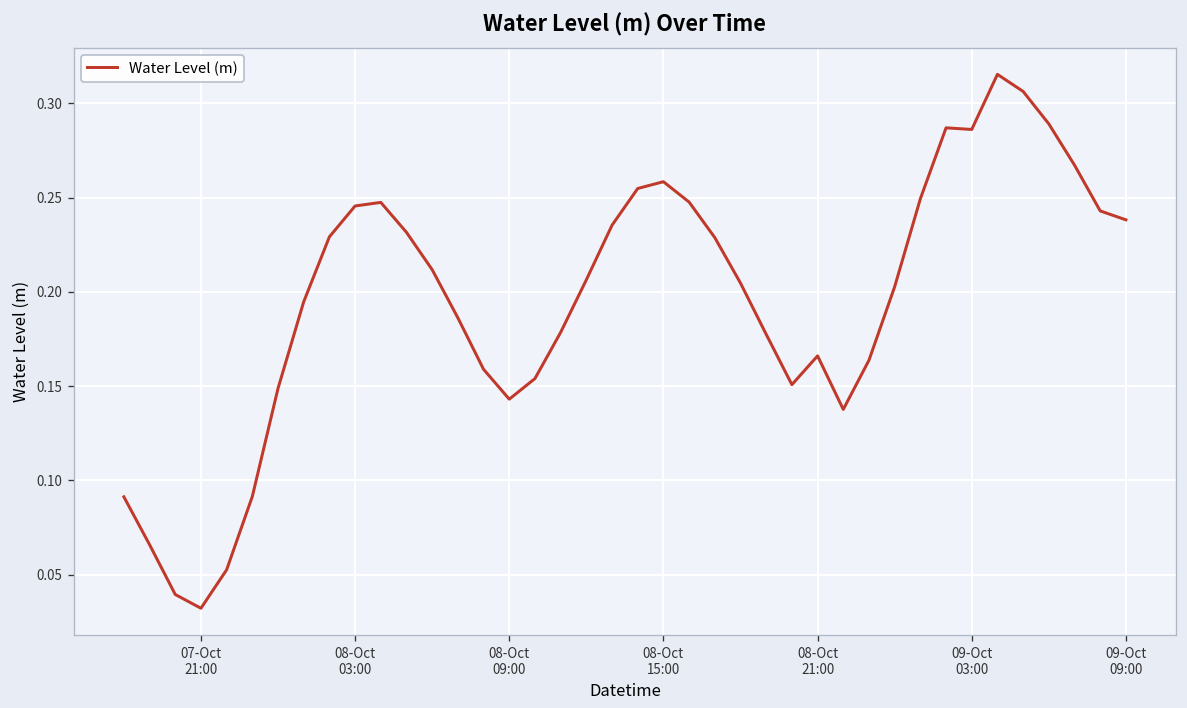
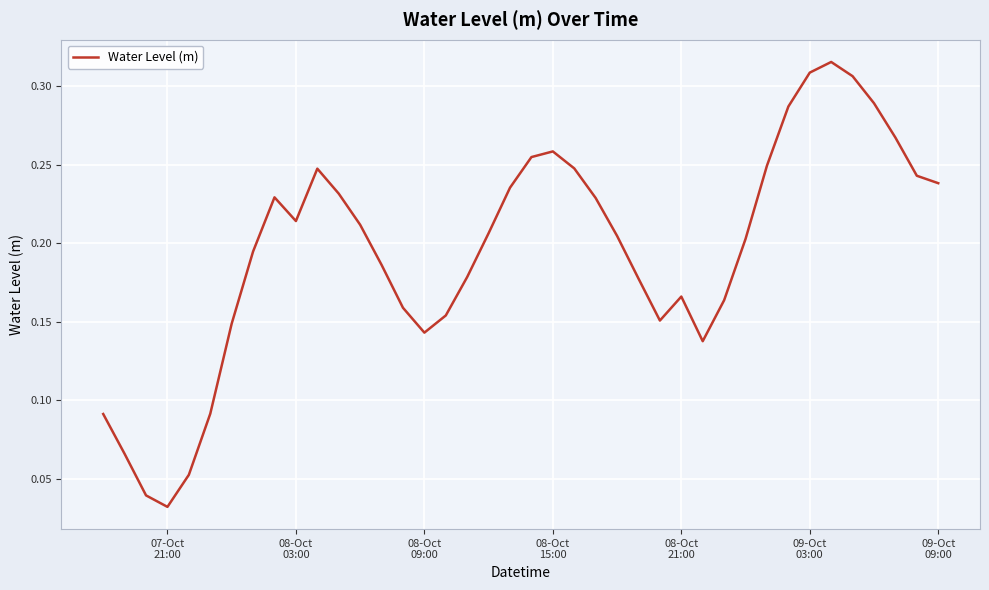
08-Oct 03:00: 0.246 -> 0.214
09-Oct 03:00: 0.286 -> 0.309
